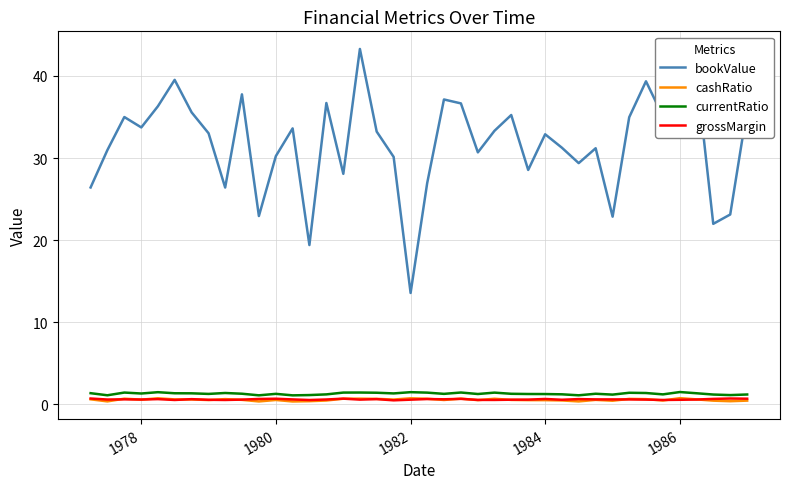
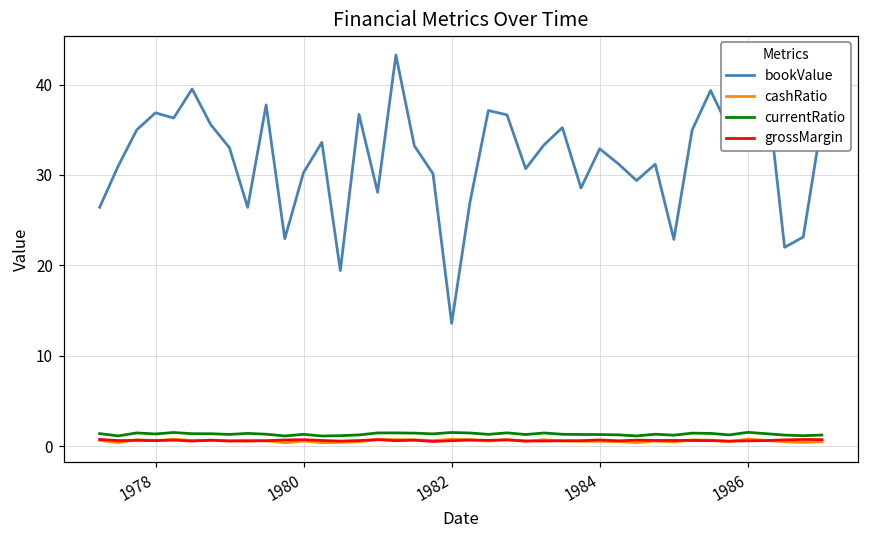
bookValue, 1978: 34 -> 37
